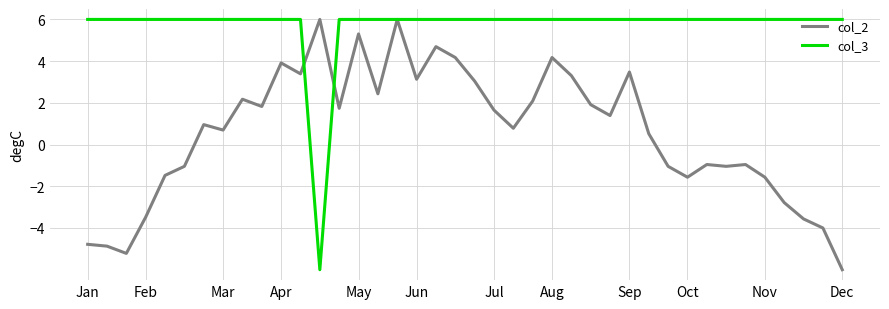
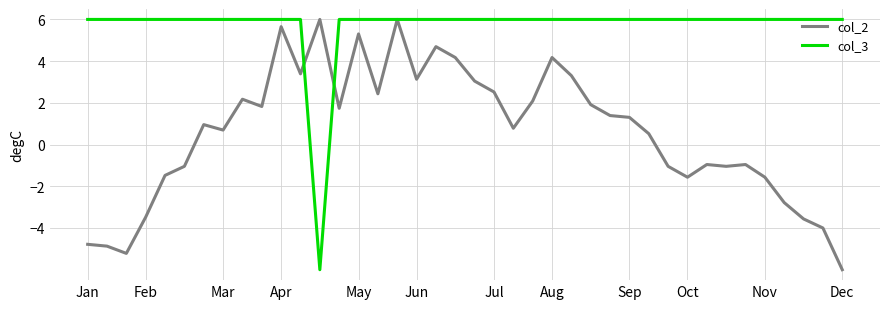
col_2, Apr: 3.9 -> 5.7
col_2, Jul: 1.7 -> 2.5
col_2, Sep: 3.5 -> 1.3
